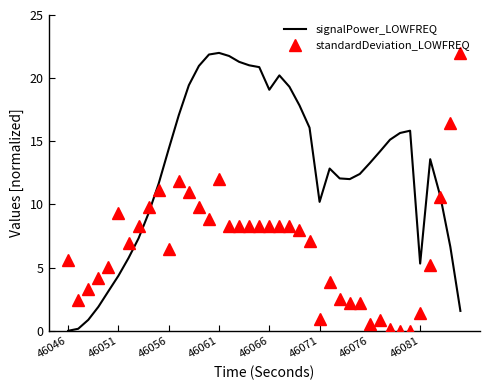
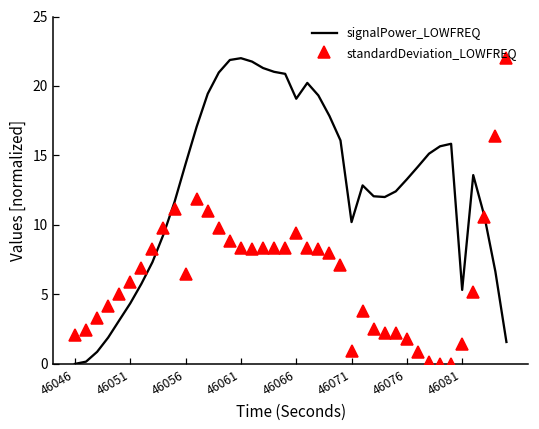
standardDeviation_LOWFREQ, 46046: 5.6 -> 2.1
standardDeviation_LOWFREQ, 46051: 9.4 -> 5.9
standardDeviation_LOWFREQ, 46061: 12.0 -> 8.4
standardDeviation_LOWFREQ, 46066: 8.3 -> 9.4
standardDeviation_LOWFREQ, 46076: 0.5 -> 1.8
